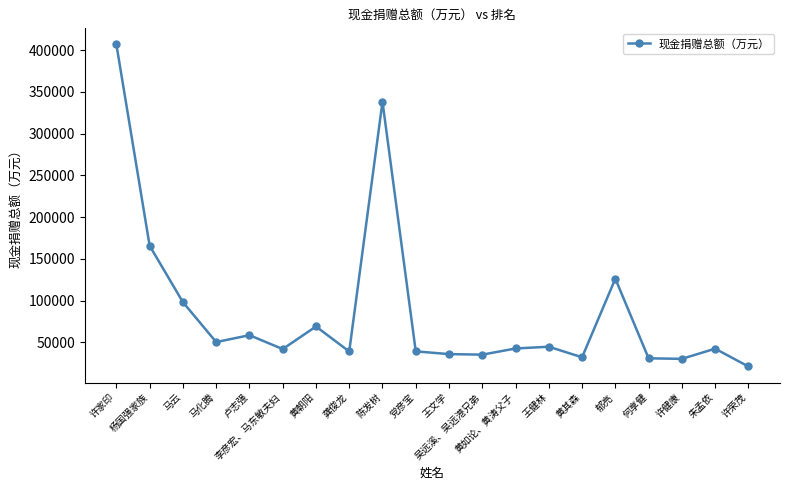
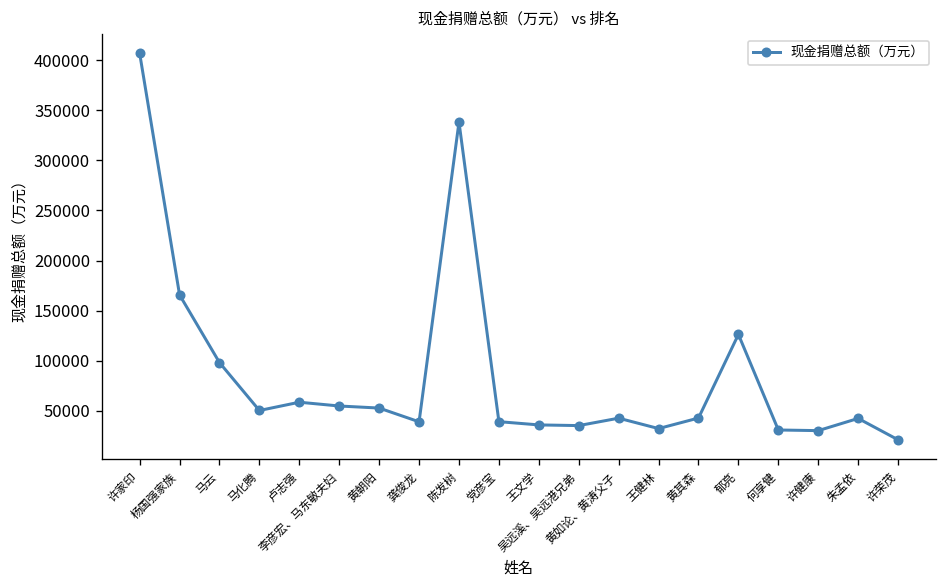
李彦宏、马东敏夫妇: 40000 -> 50000
黄朝阳: 70000 -> 50000
王健林: 40000 -> 30000
黄其森: 30000 -> 40000
